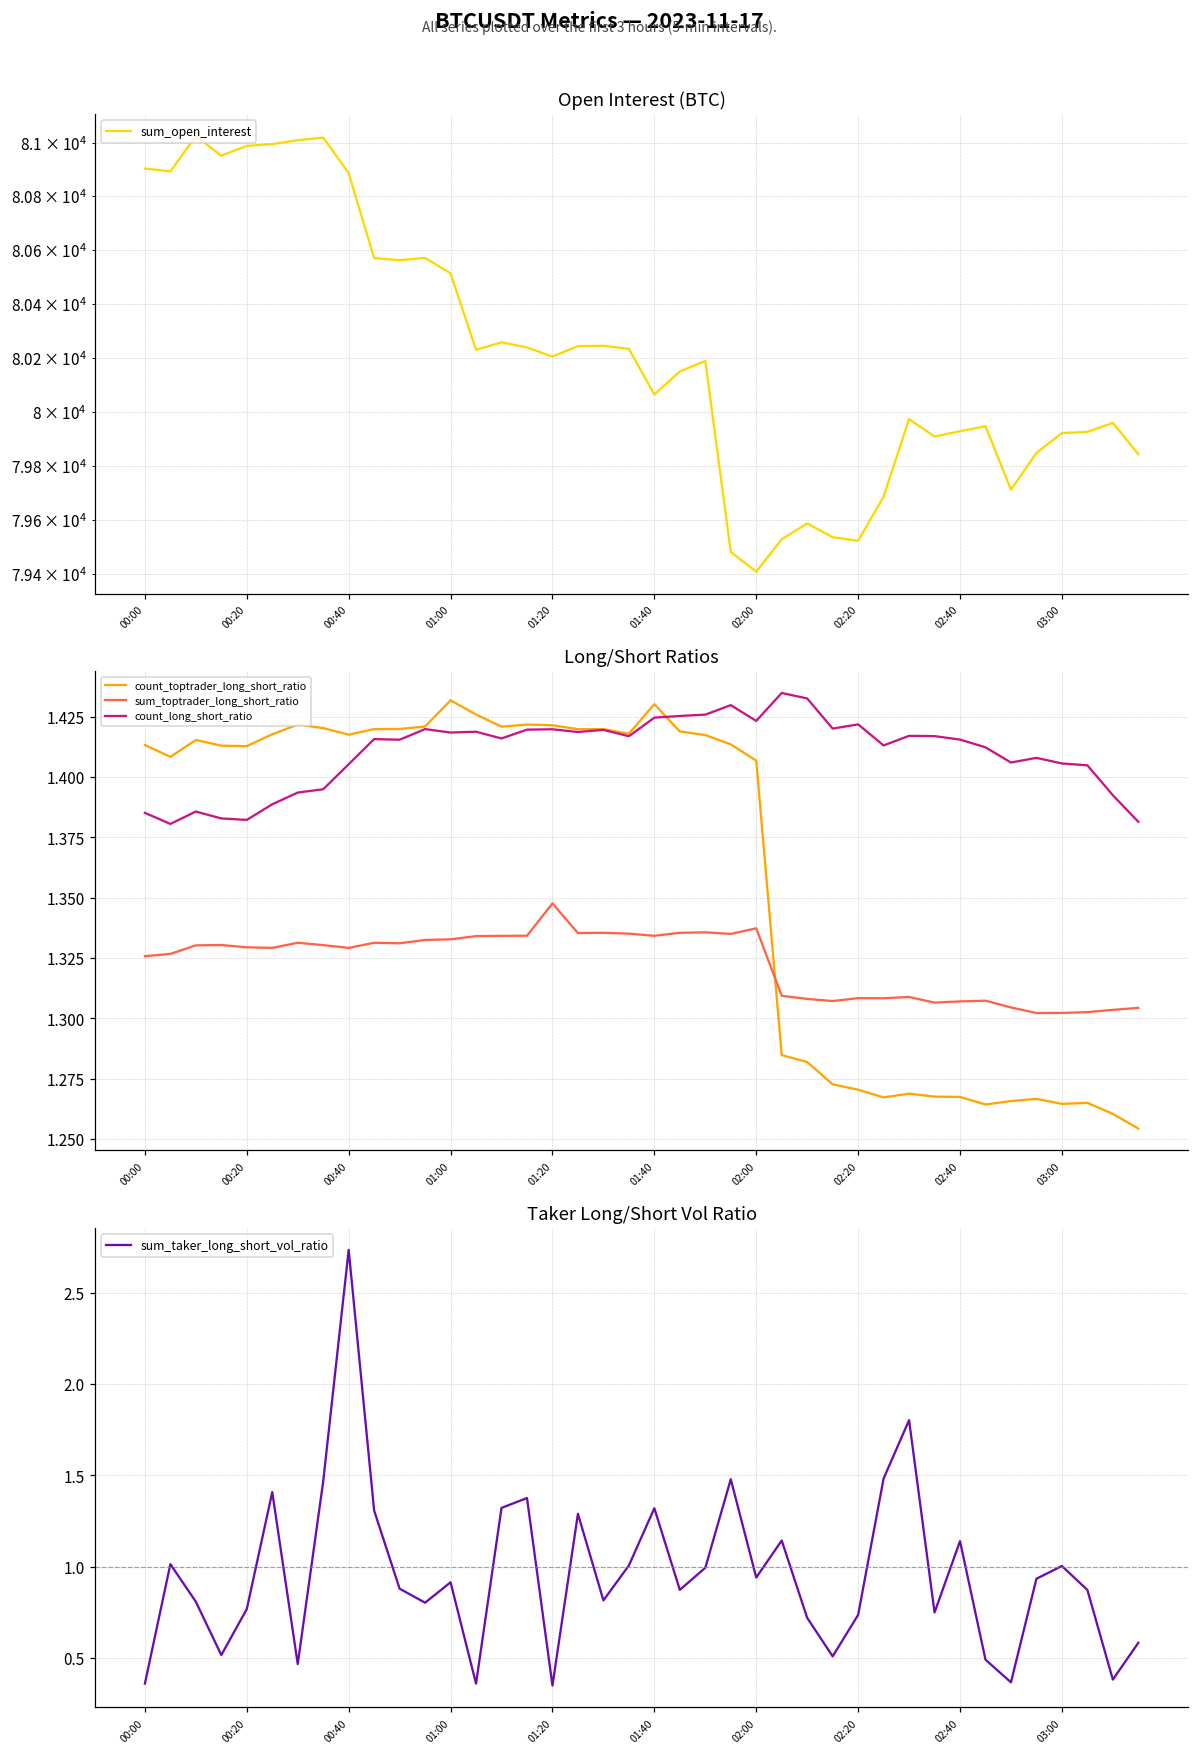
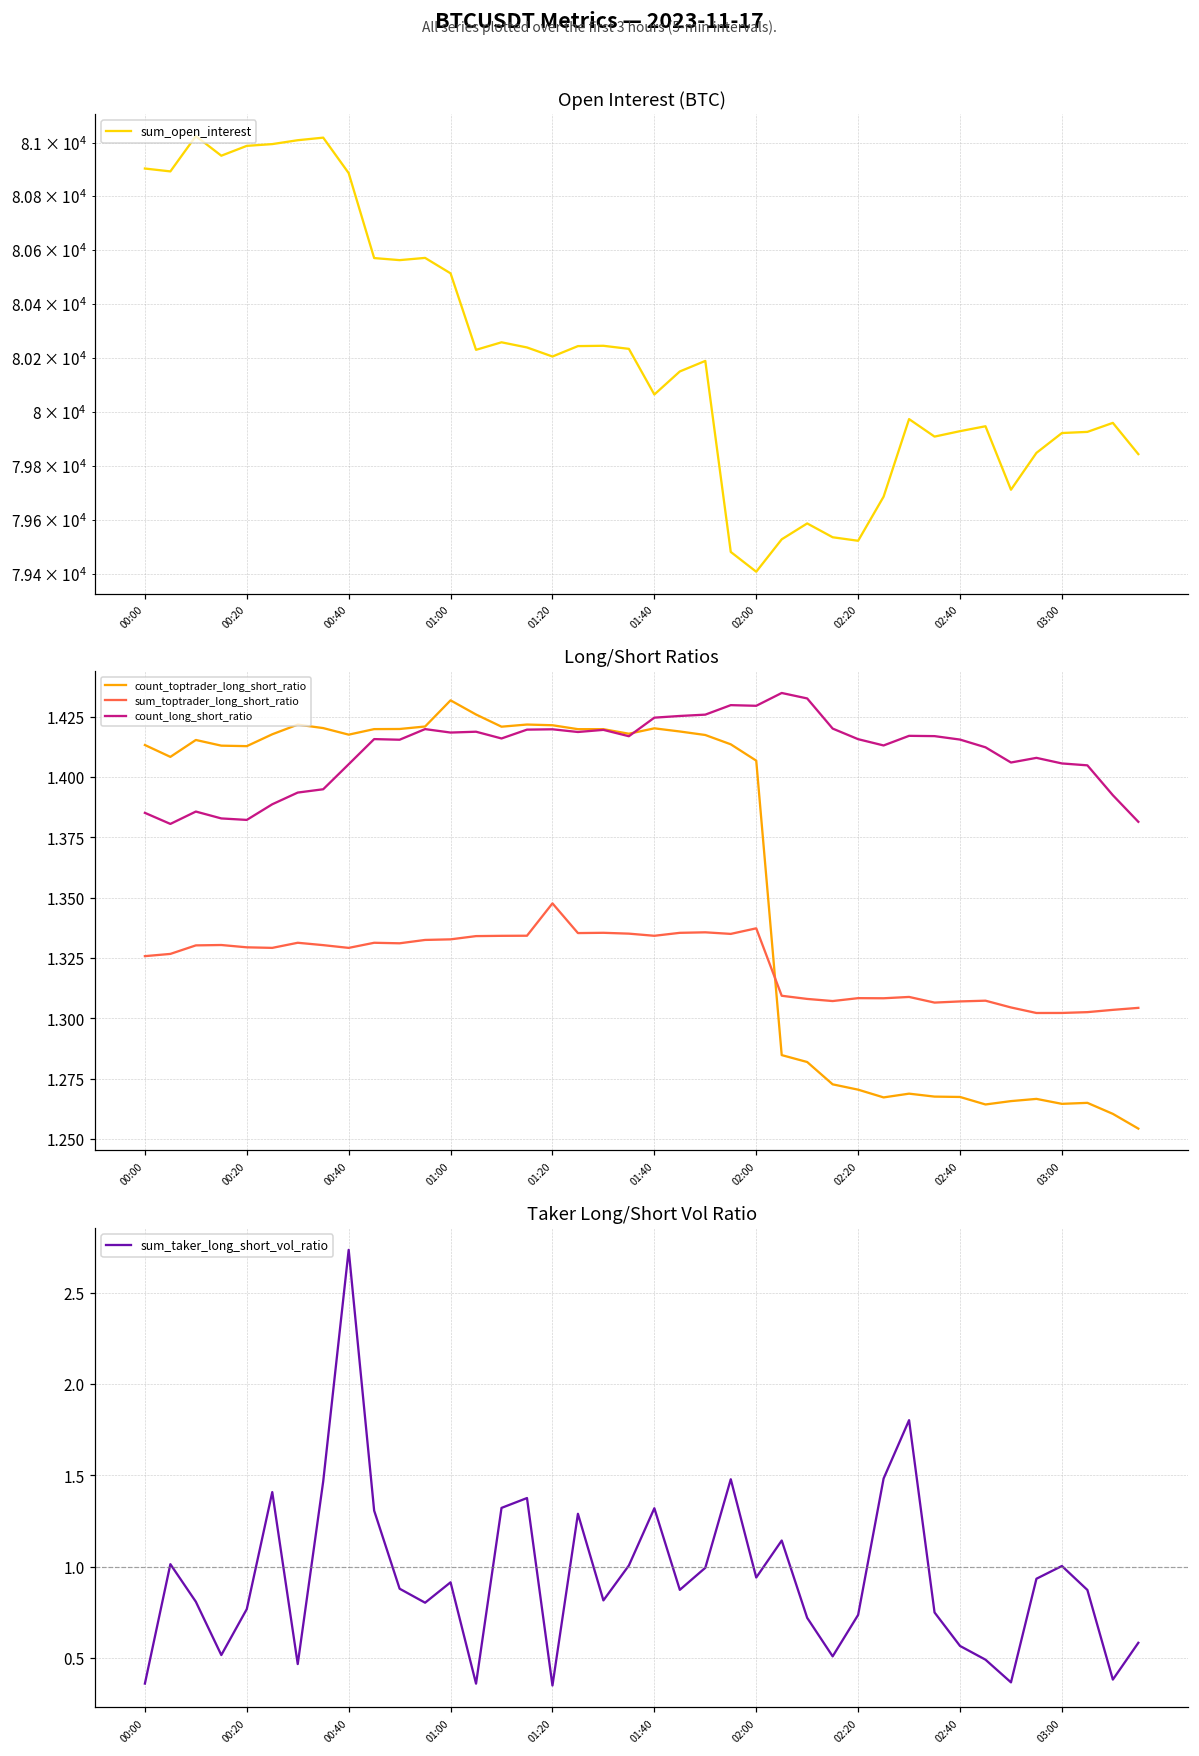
Long/Short Ratios, count_toptrader_long_short_ratio, 01:40: 1.430 -> 1.420
Long/Short Ratios, count_long_short_ratio, 02:00: 1.423 -> 1.429
Long/Short Ratios, count_long_short_ratio, 02:20: 1.422 -> 1.416
Taker Long/Short Vol Ratio, 02:40: 1.14 -> 0.57
